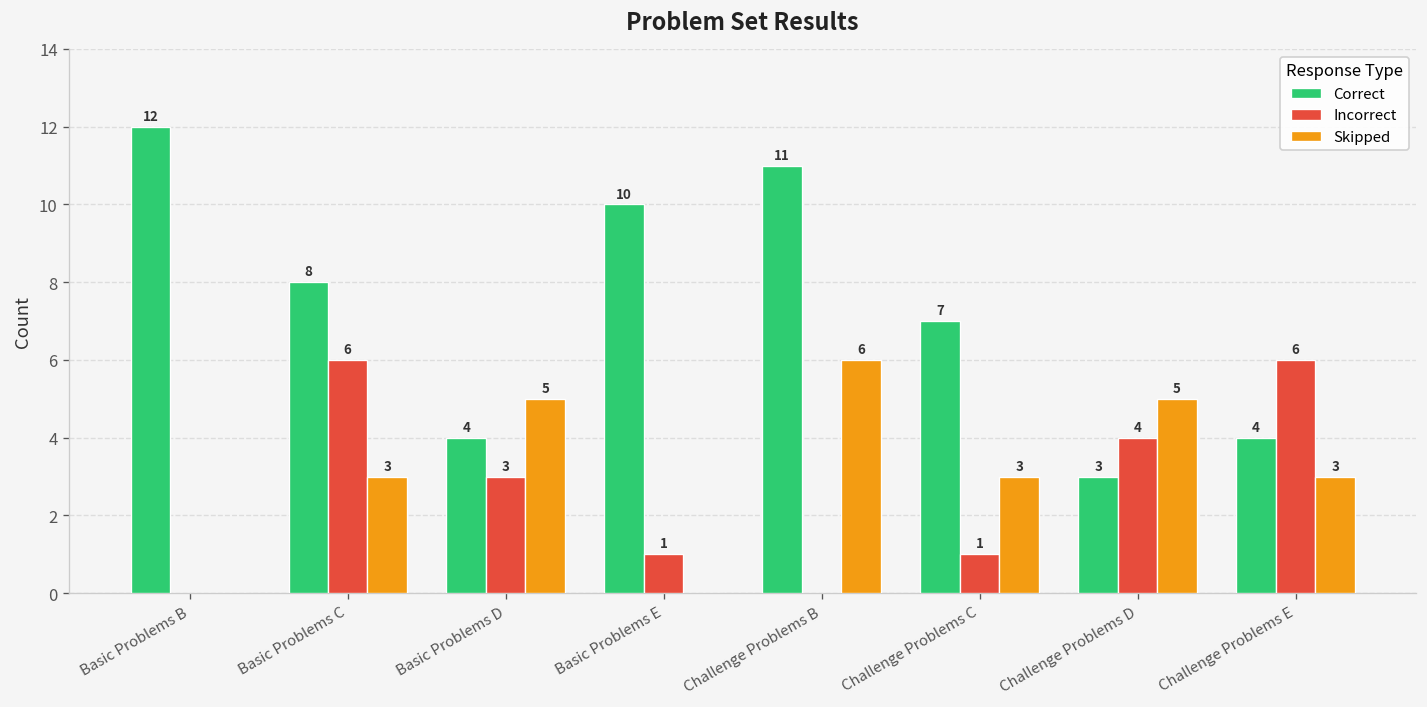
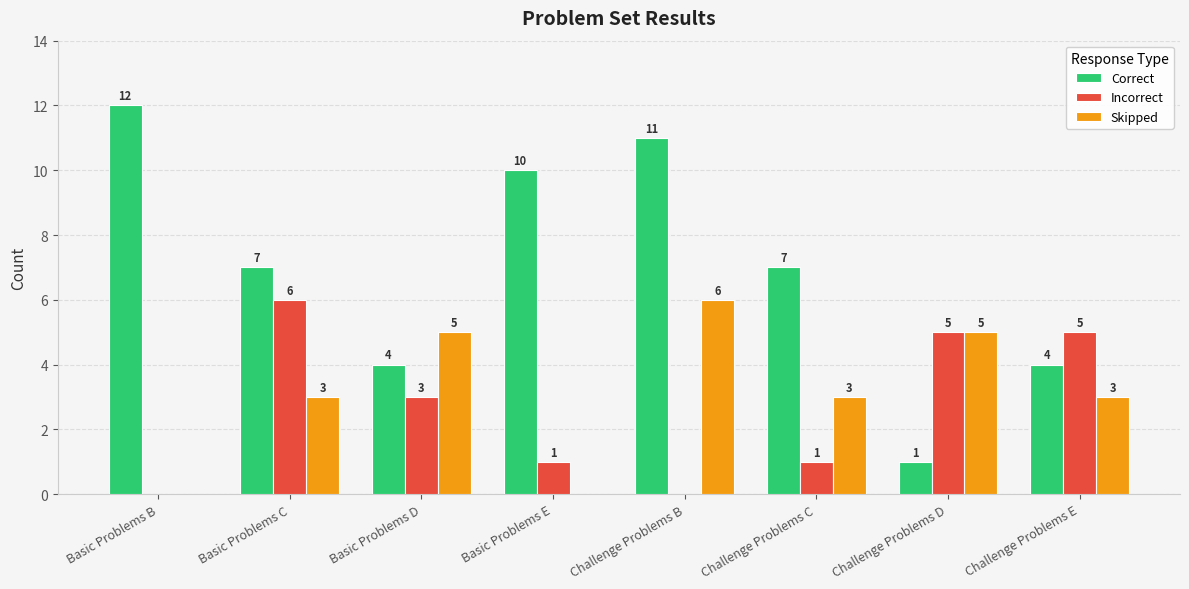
Correct, Basic Problems C: 8 -> 7
Correct, Challenge Problems D: 3 -> 1
Incorrect, Challenge Problems D: 4 -> 5
Incorrect, Challenge Problems E: 6 -> 5
